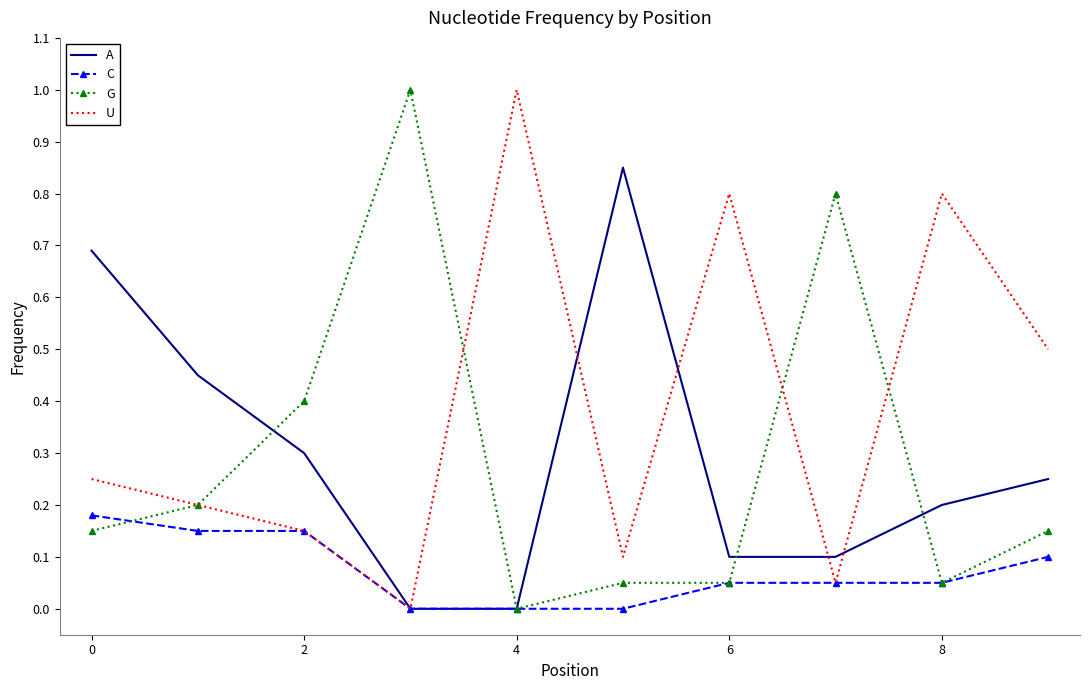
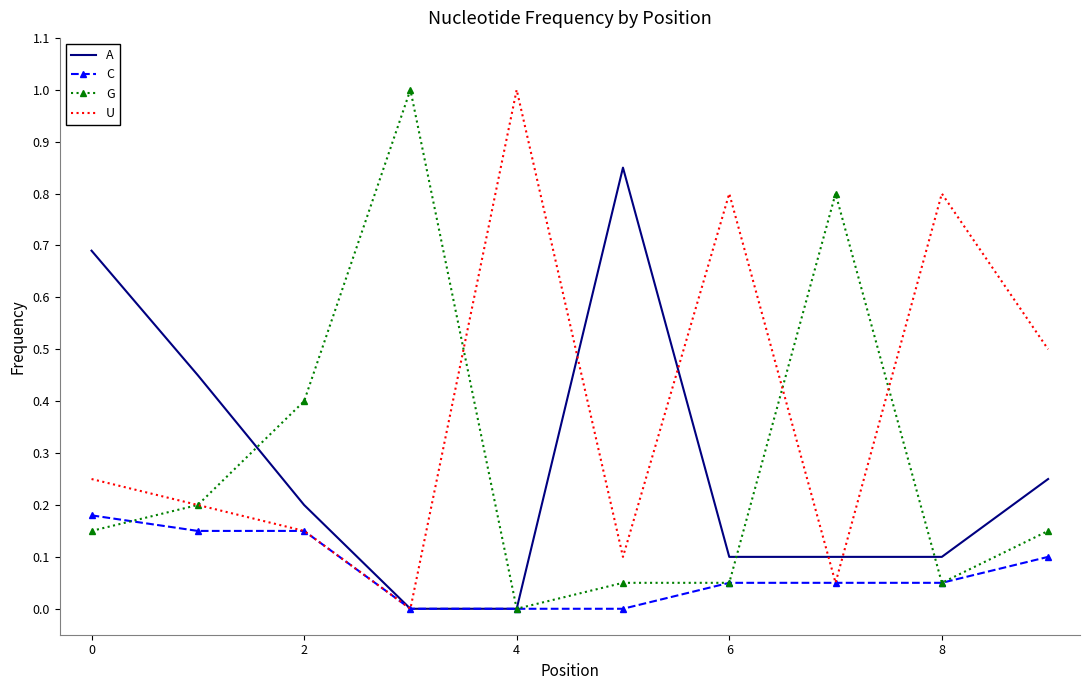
A, 2: 0.3 -> 0.2
A, 8: 0.2 -> 0.1
